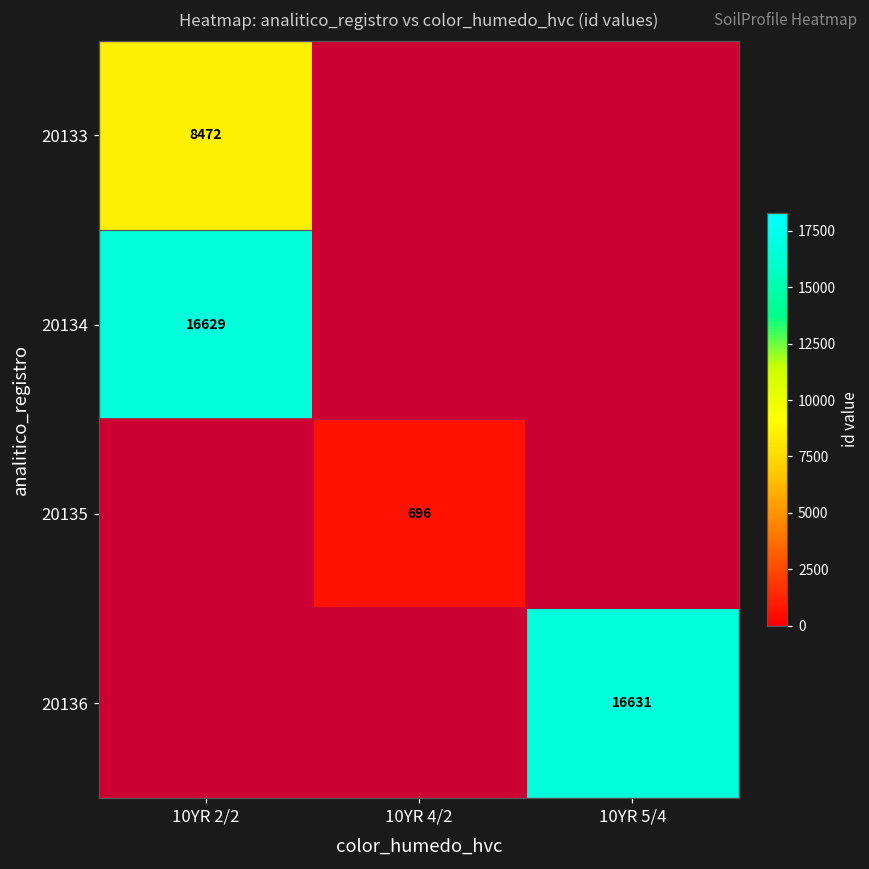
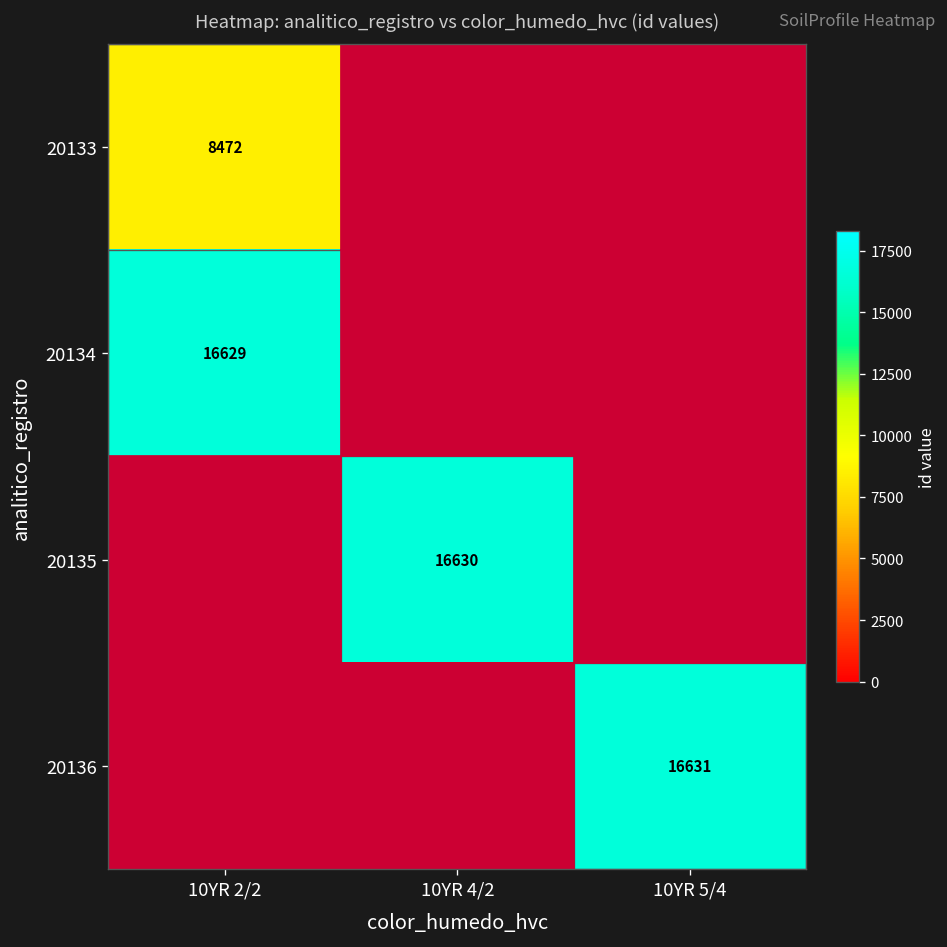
20135, 10YR 4/2: 696 -> 16630
